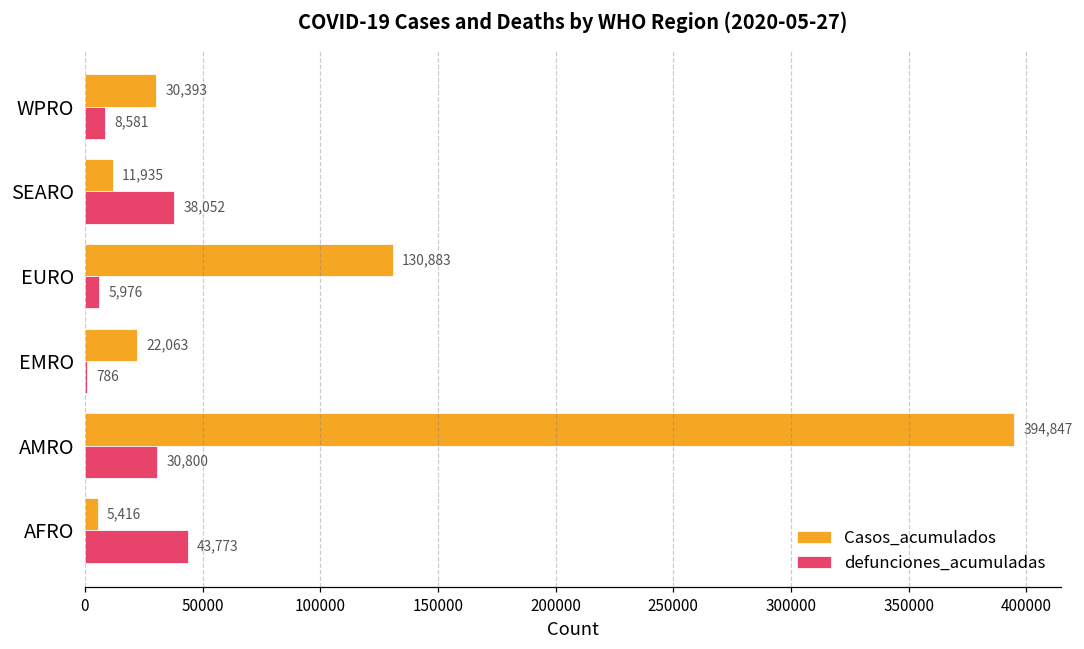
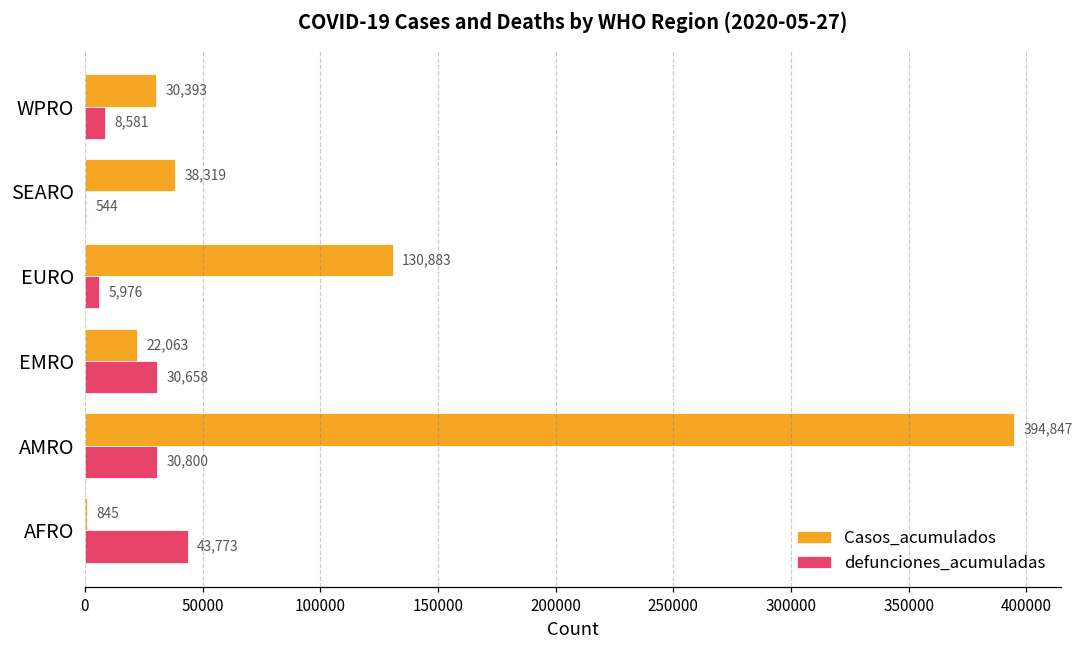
Casos_acumulados, SEARO: 11,935 -> 38,319
defunciones_acumuladas, SEARO: 38,052 -> 544
defunciones_acumuladas, EMRO: 786 -> 30,658
Casos_acumulados, AFRO: 5,416 -> 845
